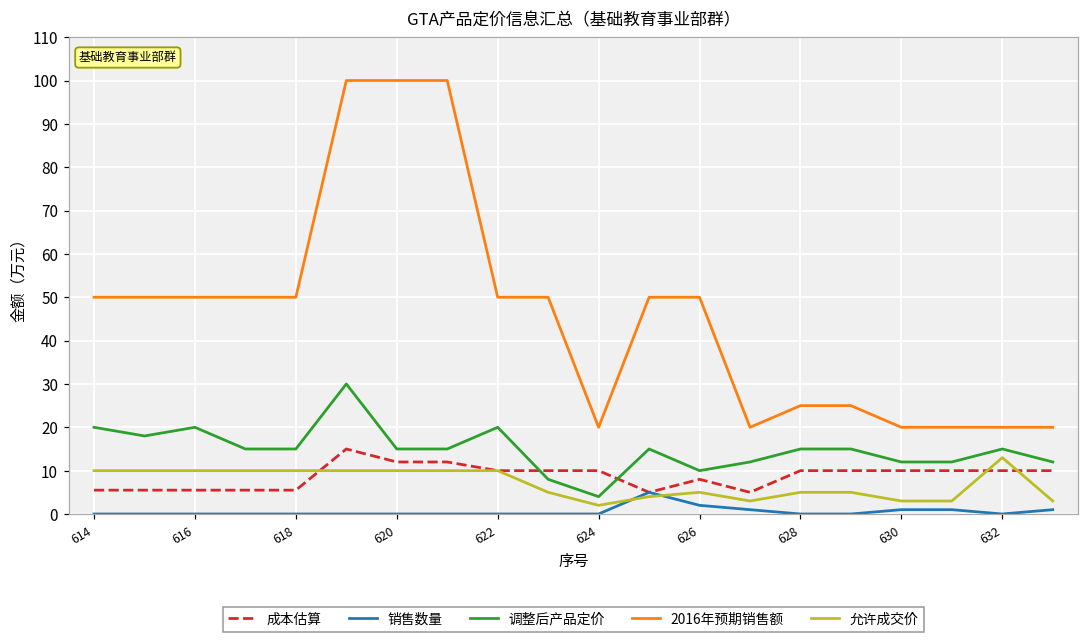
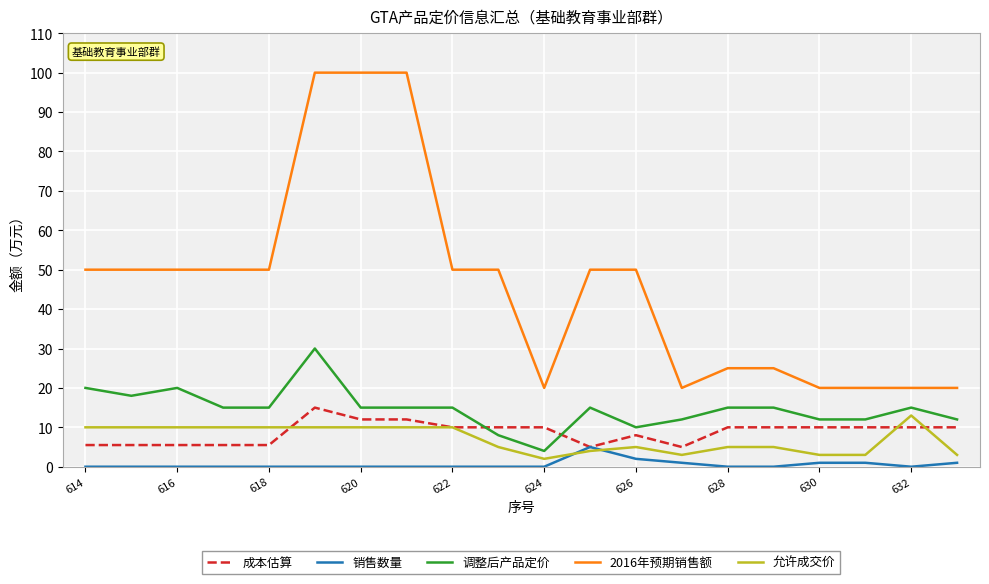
调整后产品定价, 622: 20 -> 15
